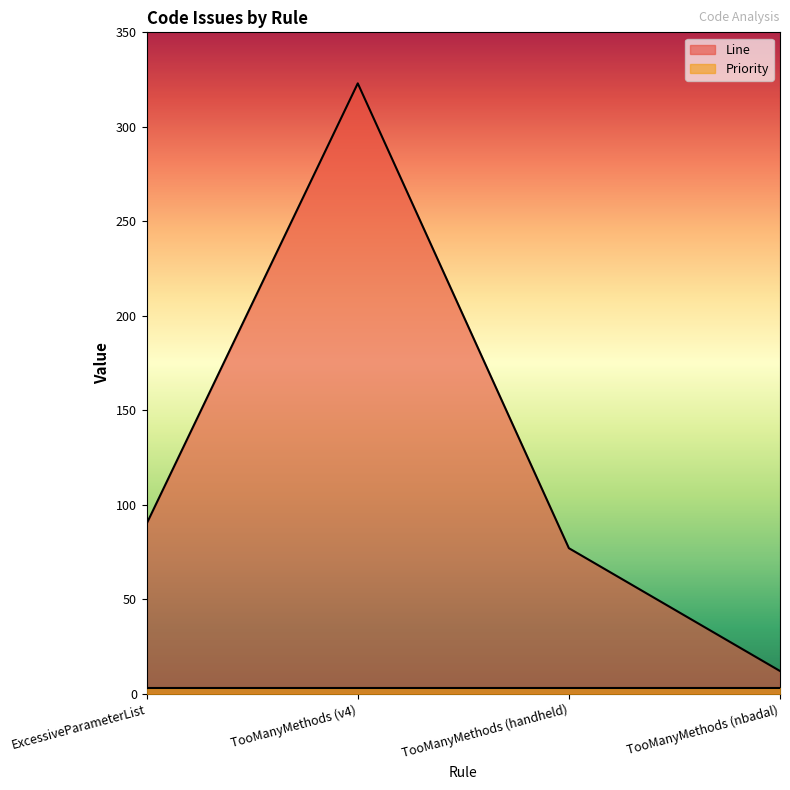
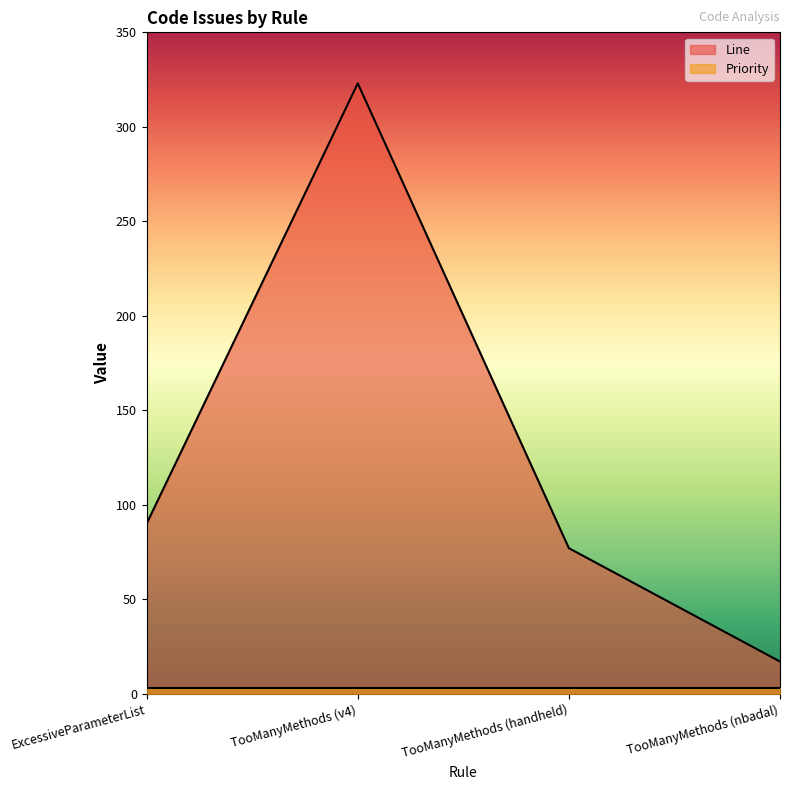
Line, TooManyMethods (nbadal): 12 -> 17
